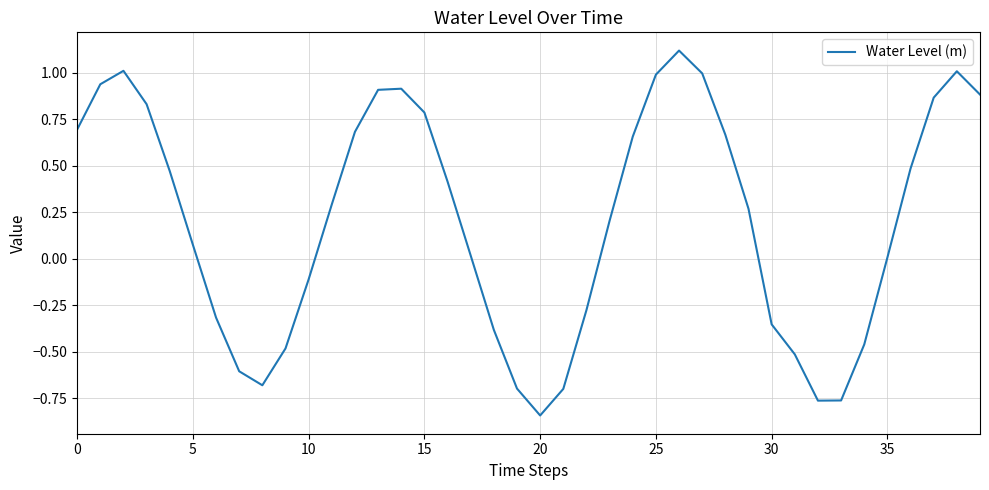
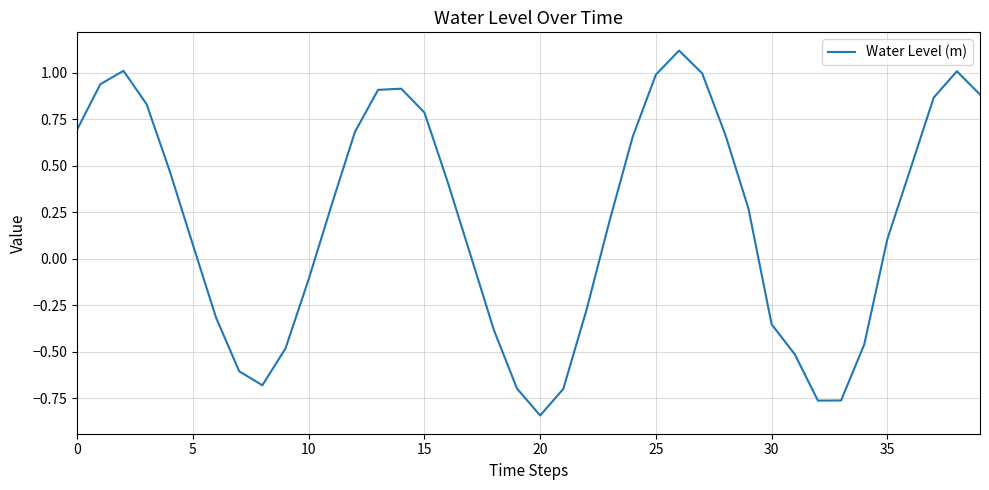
35: 0.01 -> 0.11
